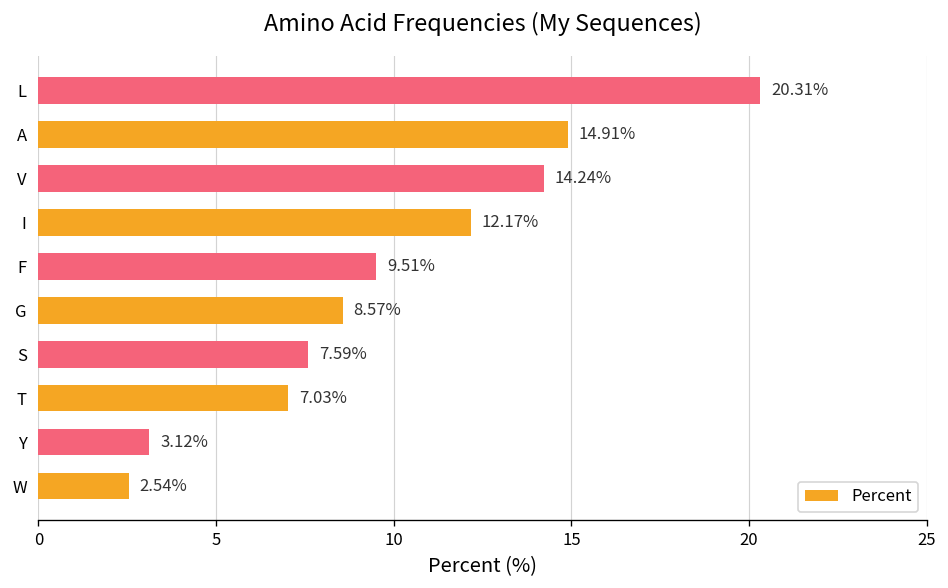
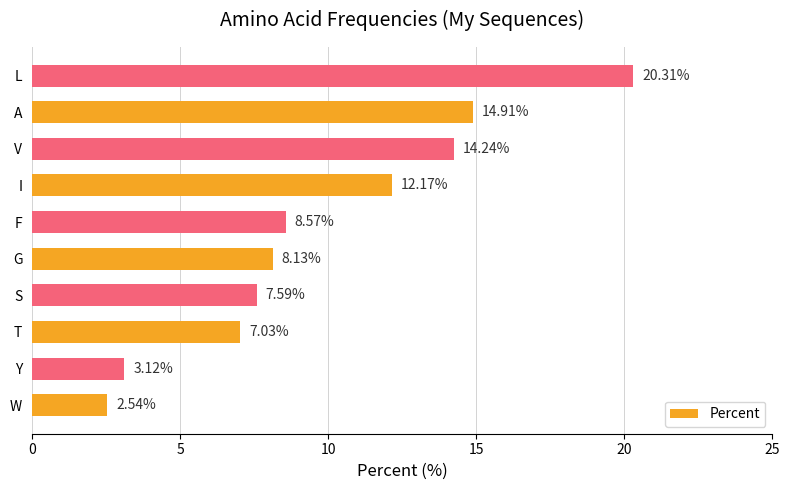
F: 9.51% -> 8.57%
G: 8.57% -> 8.13%
